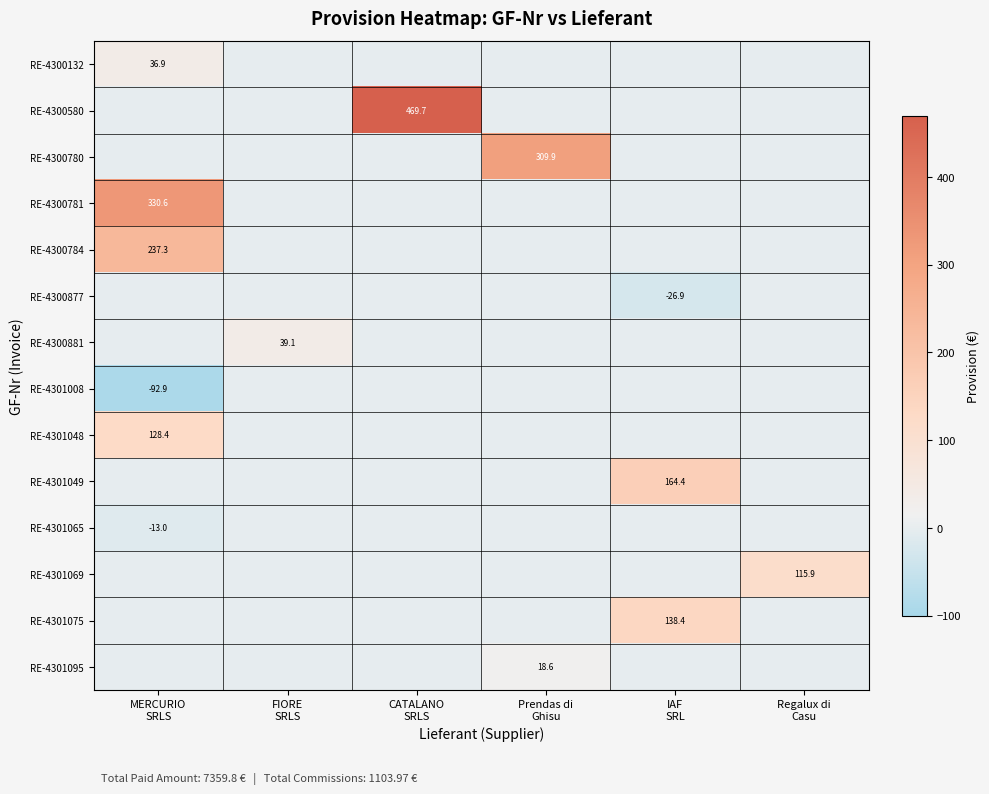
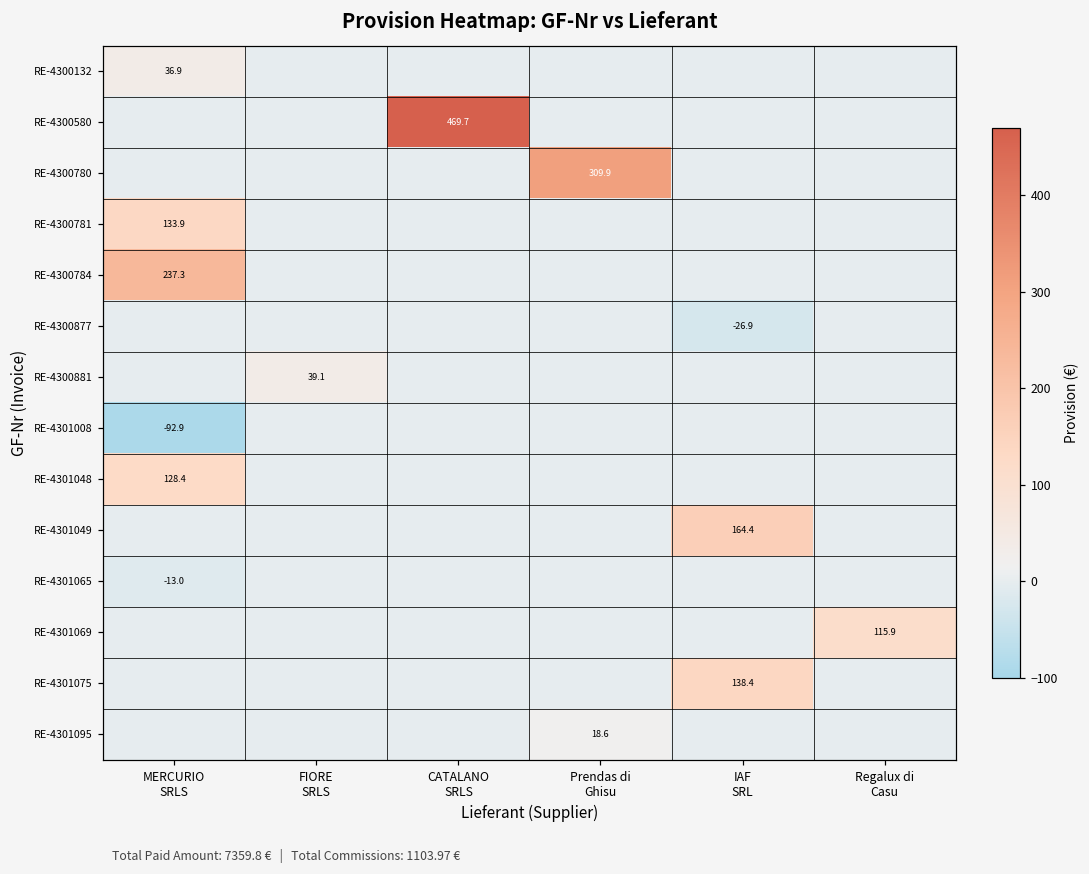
RE-4300781, MERCURIO SRLS: 330.6 -> 133.9
